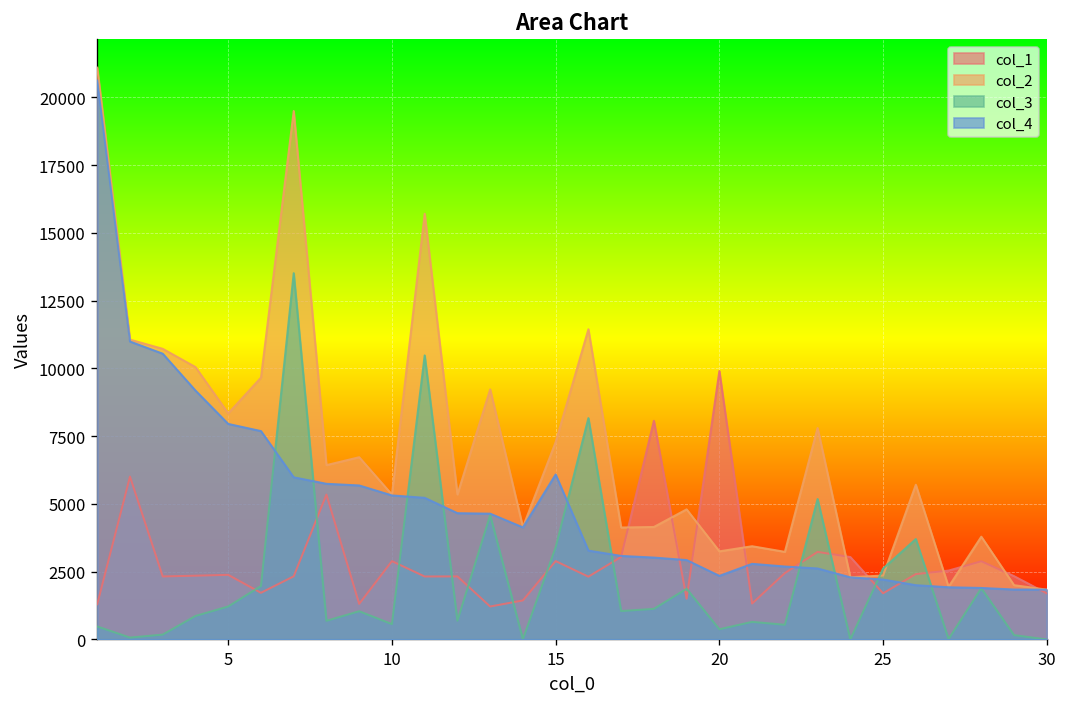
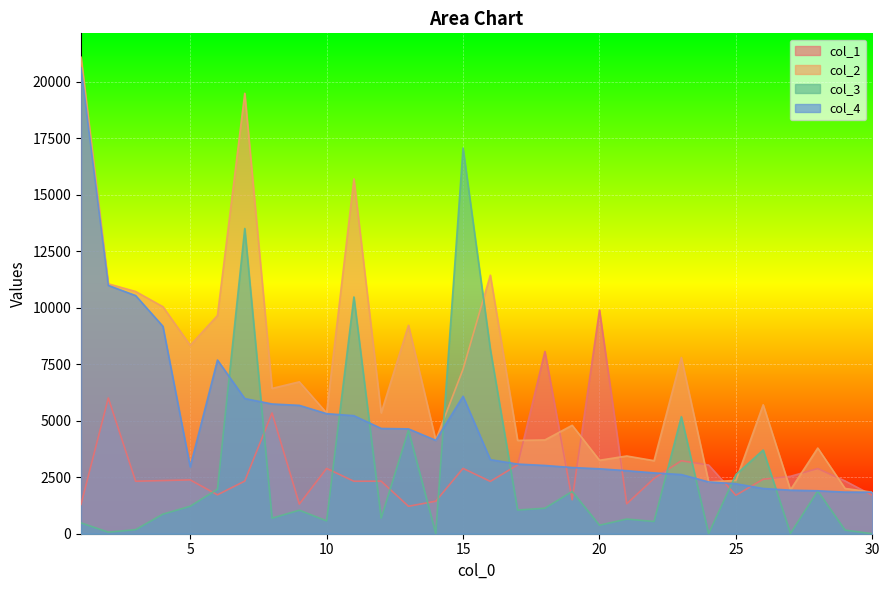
col_4, 5: 8000 -> 3000
col_3, 15: 3400 -> 17100
col_4, 20: 2300 -> 2900
